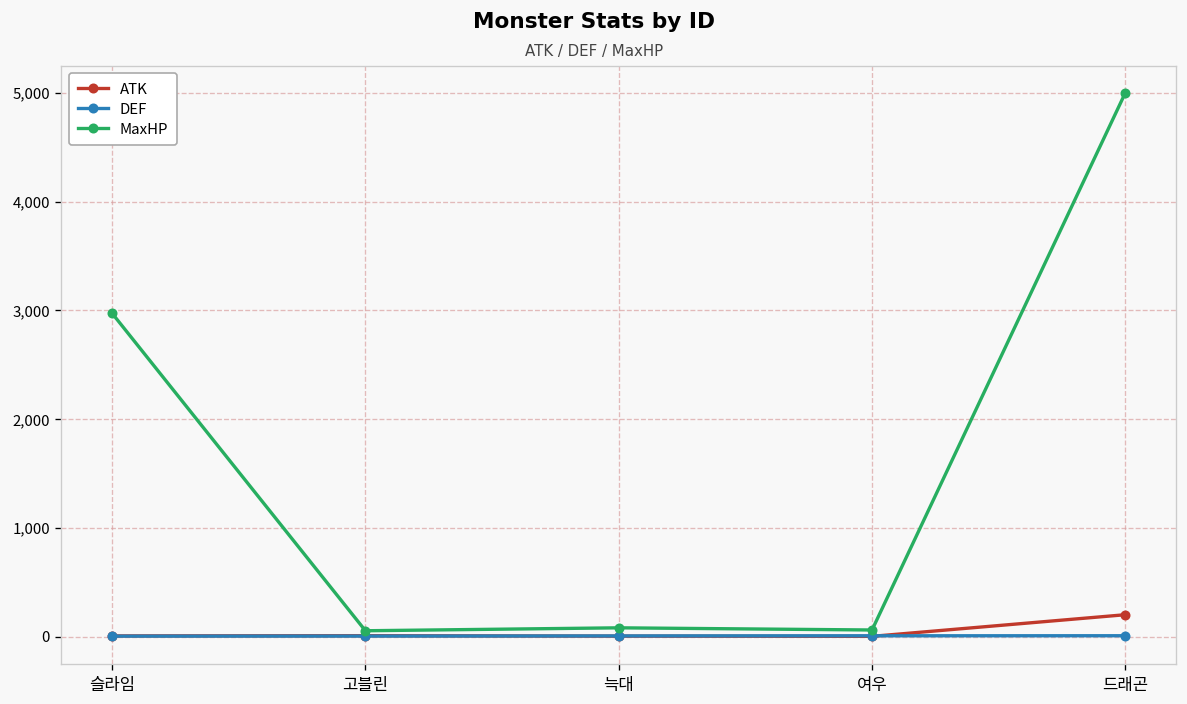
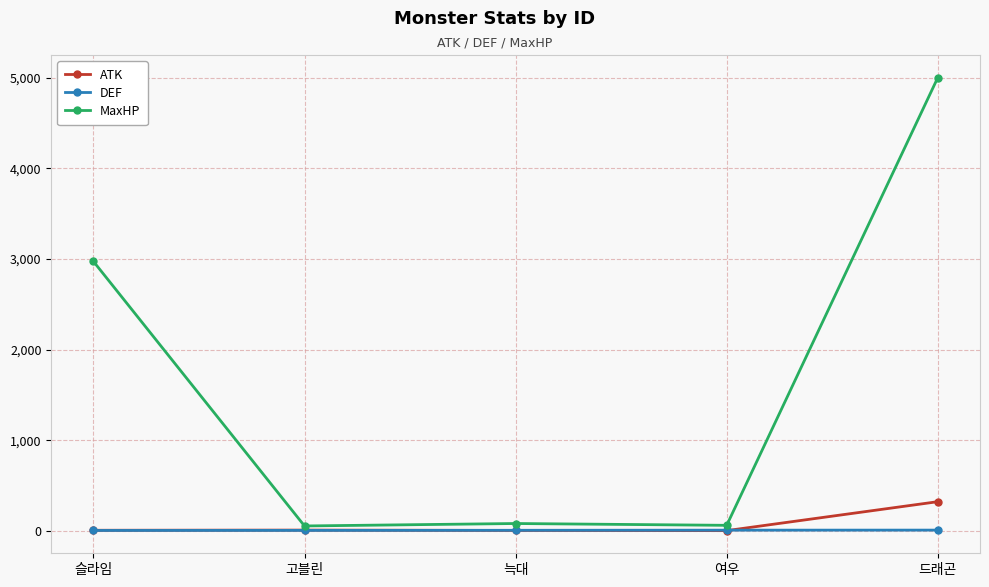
ATK, 드래곤: 200 -> 300
